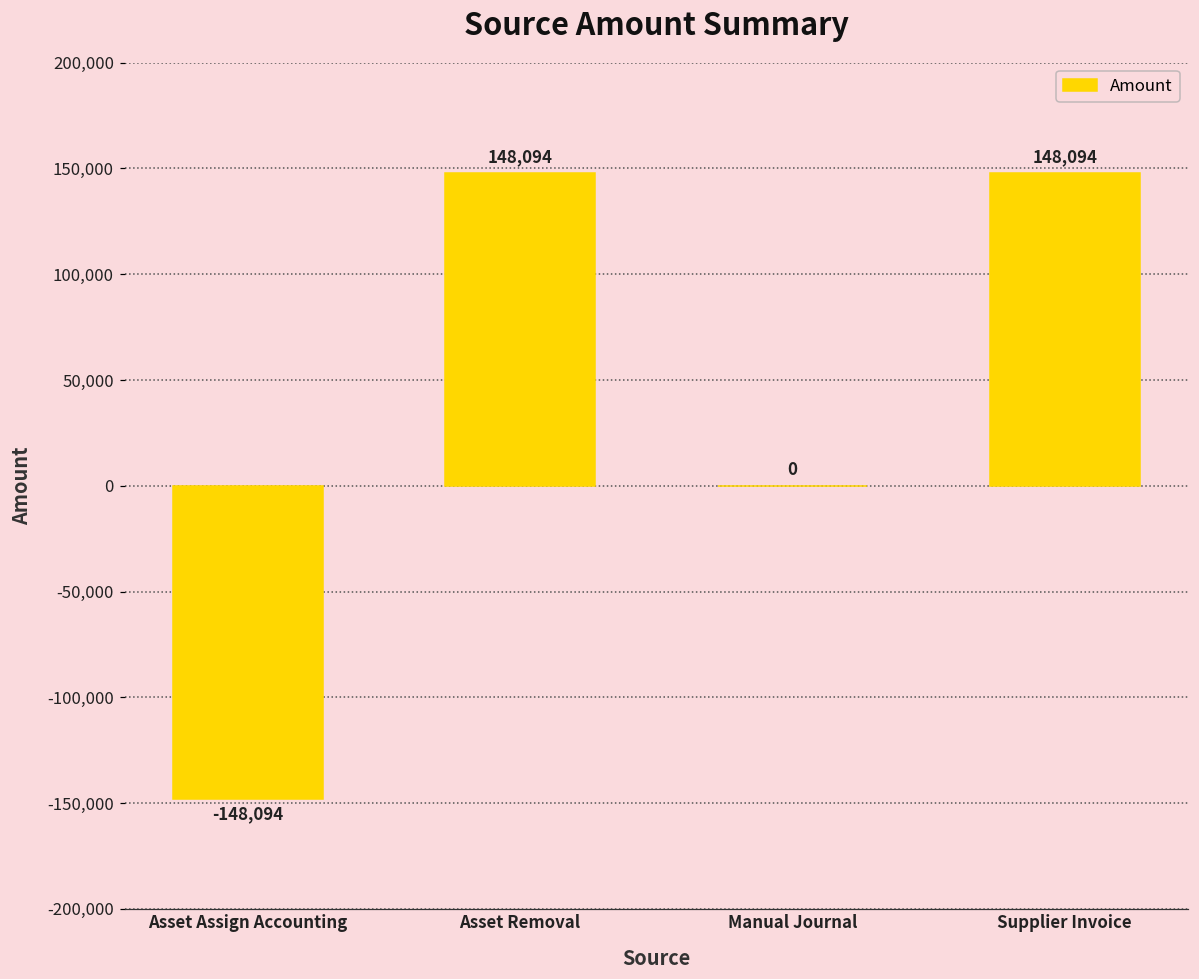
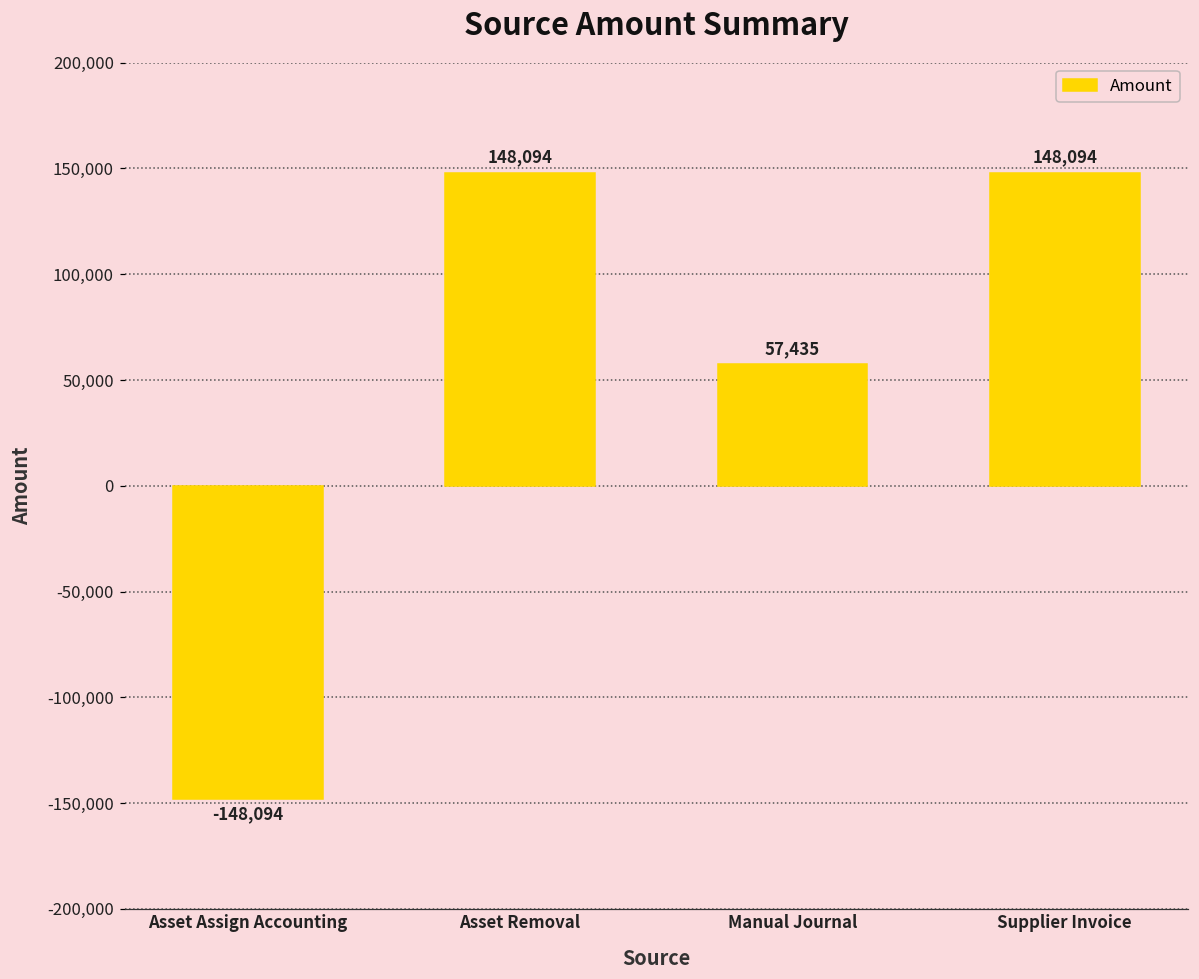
Manual Journal: 0 -> 57,435
